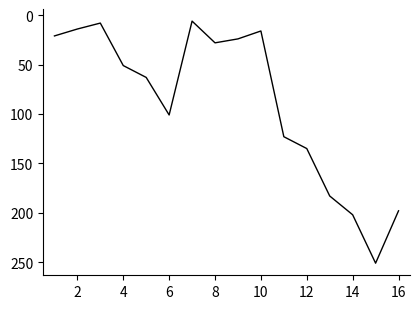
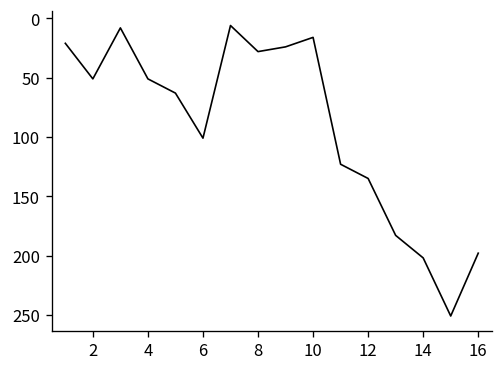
2: 10 -> 50
